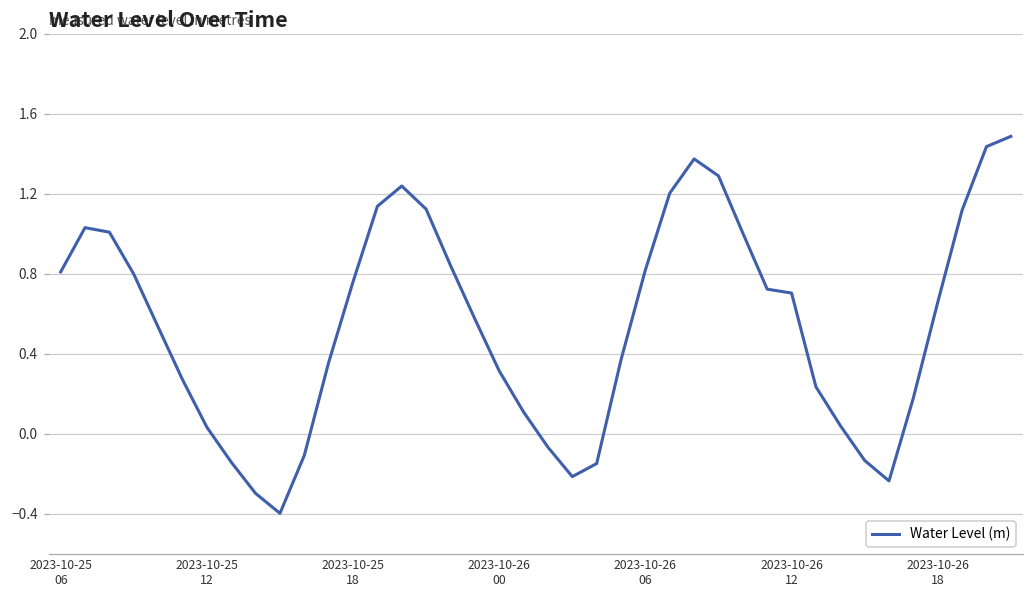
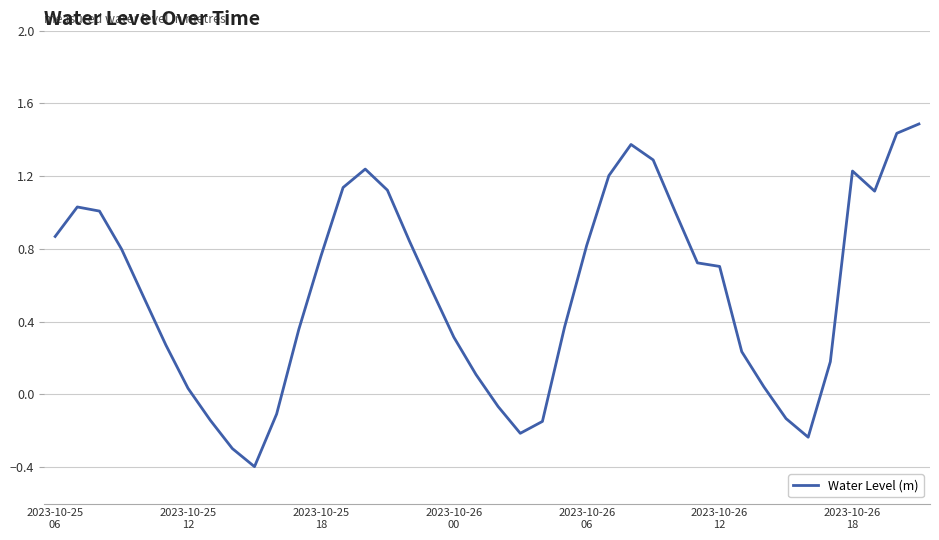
2023-10-25 06: 0.81 -> 0.87
2023-10-26 18: 0.66 -> 1.23
